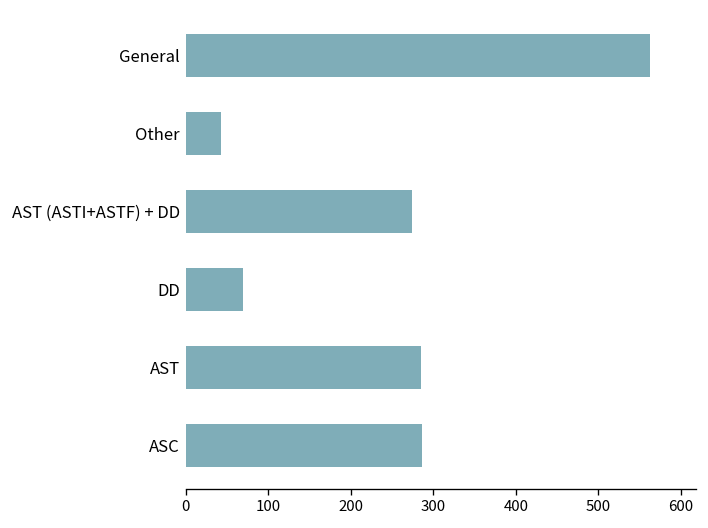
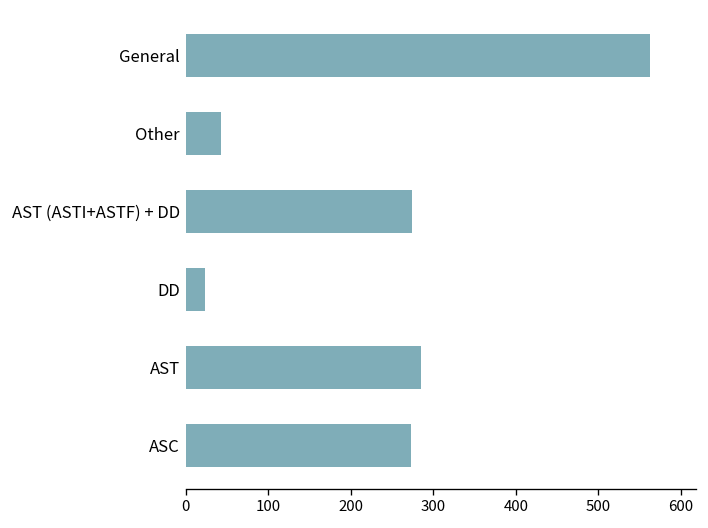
DD: 70 -> 20
ASC: 290 -> 270
